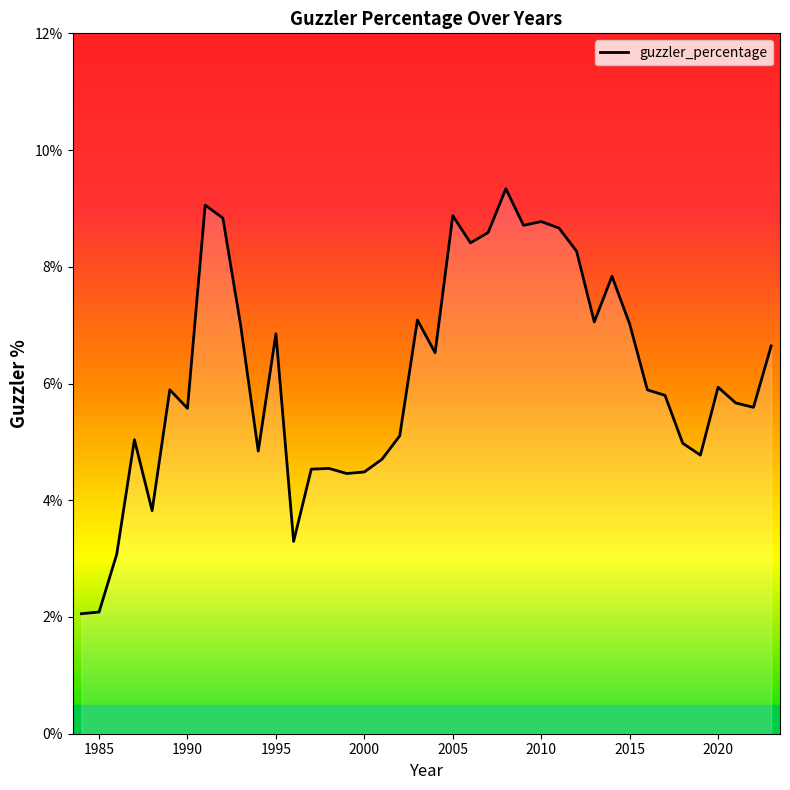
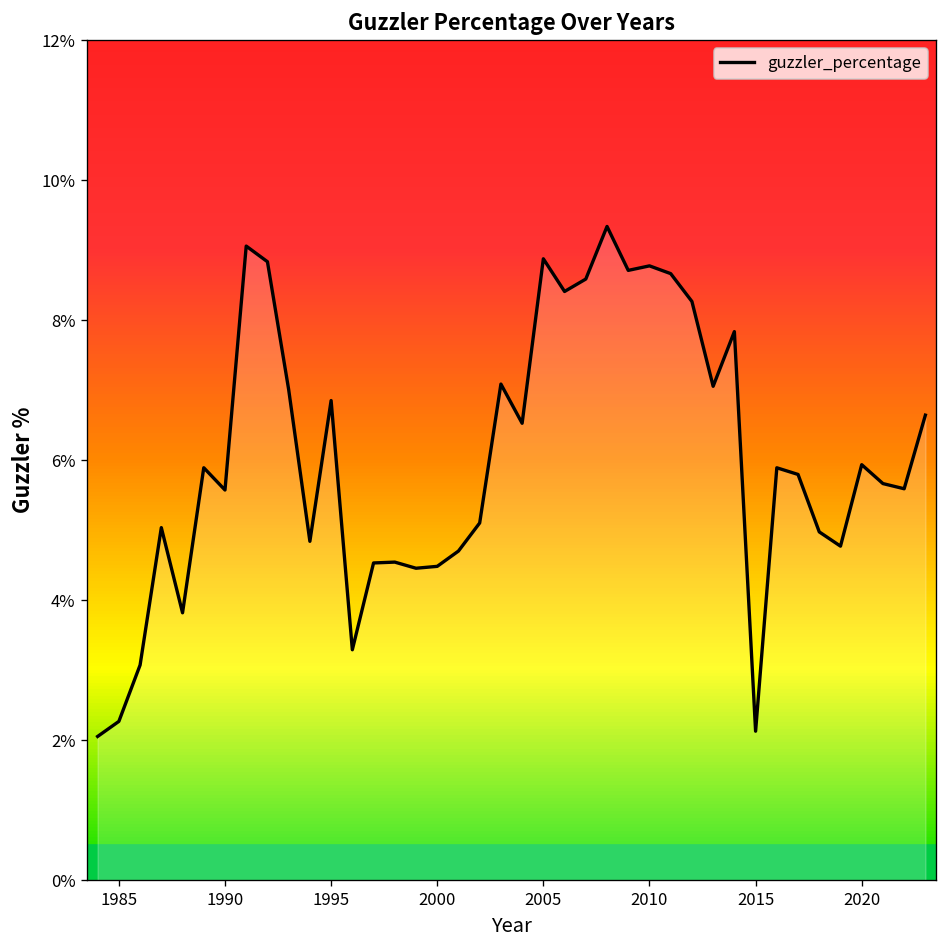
1985: 2.1% -> 2.3%
2015: 7.0% -> 2.1%
